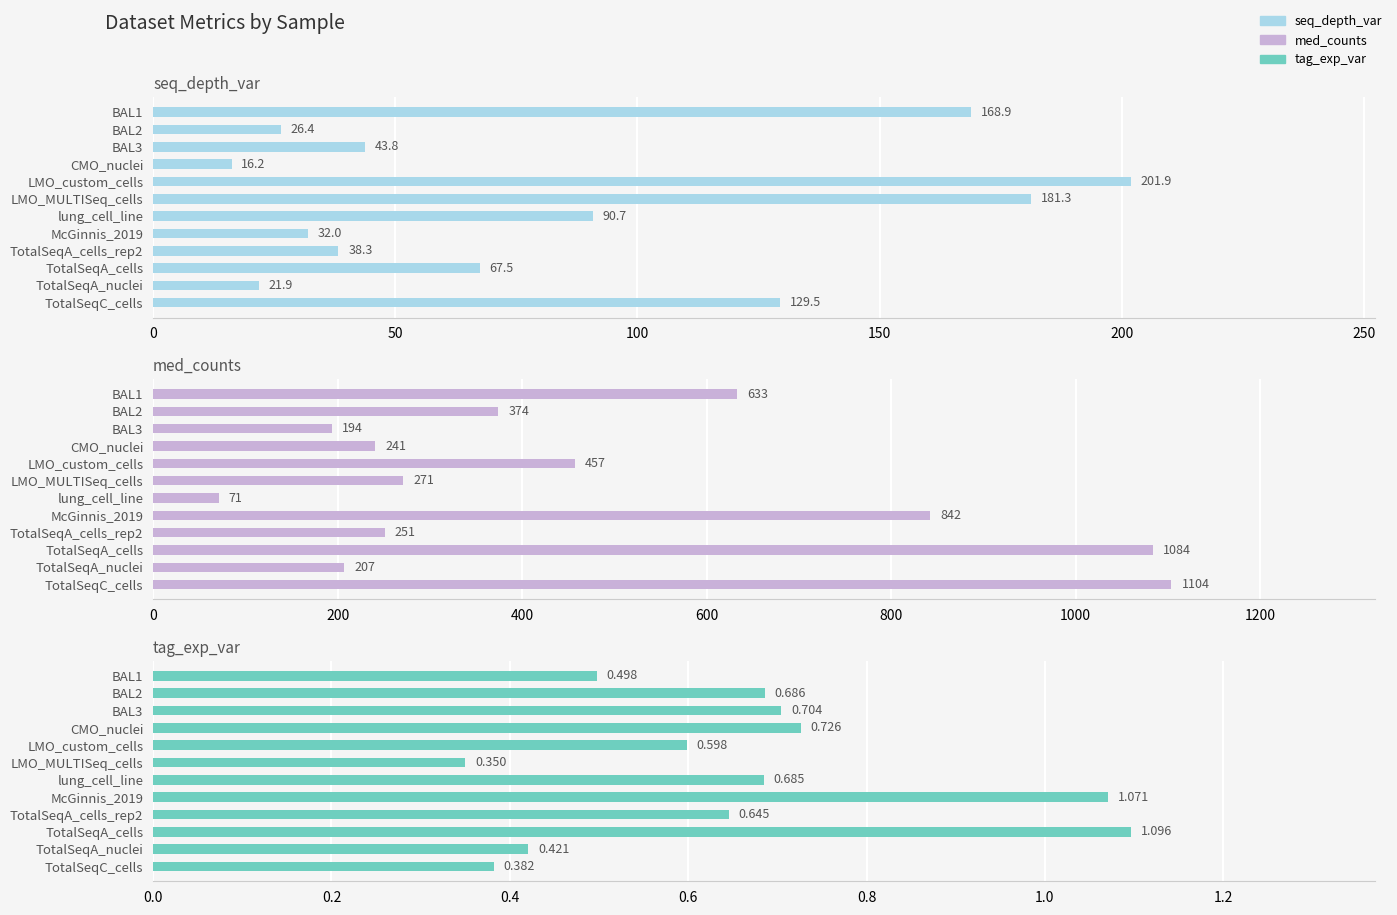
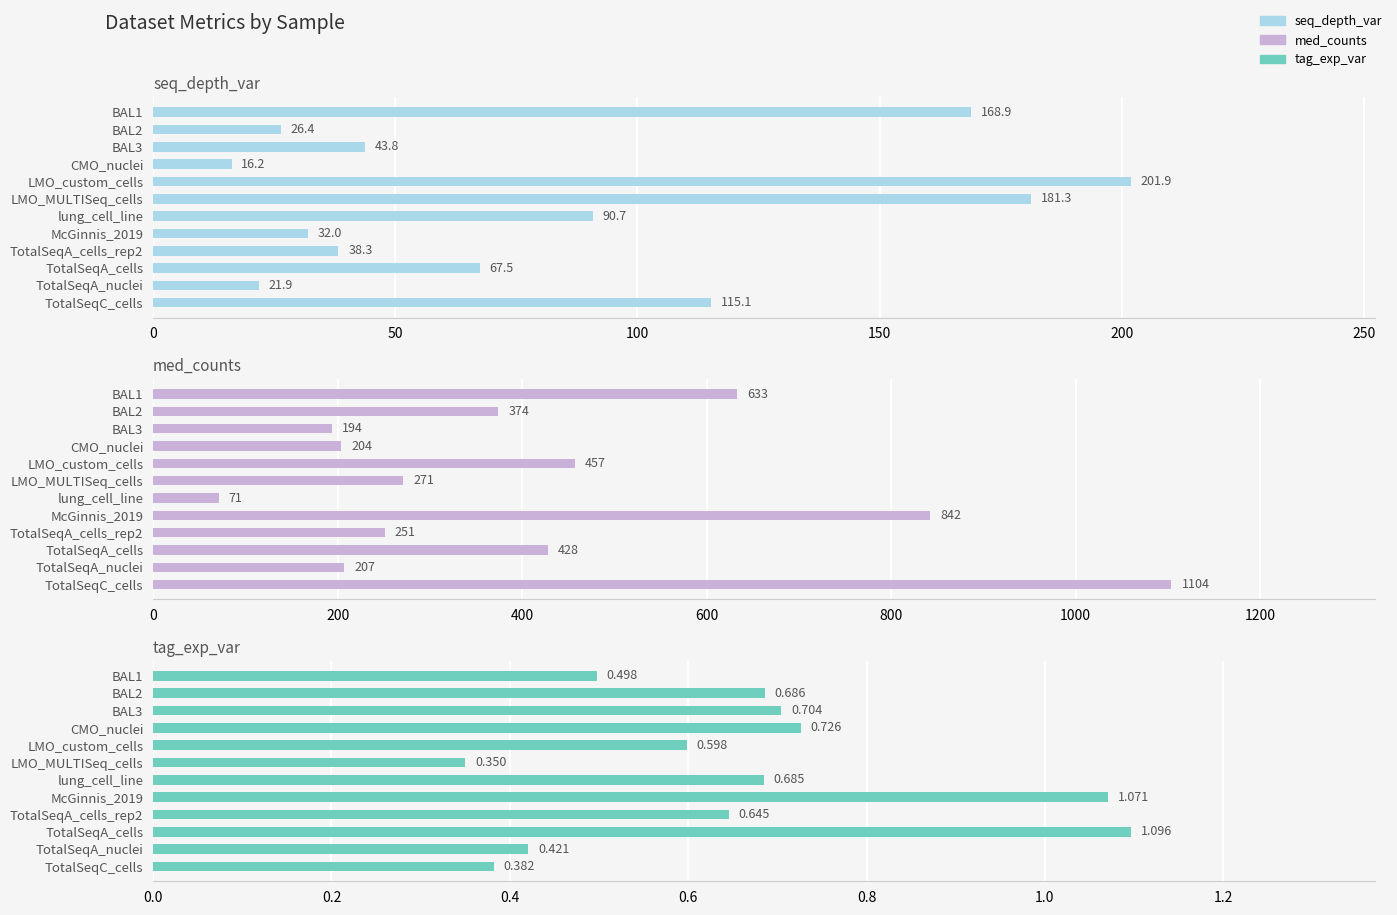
seq_depth_var, TotalSeqC_cells: 129.5 -> 115.1
med_counts, CMO_nuclei: 241 -> 204
med_counts, TotalSeqA_cells: 1084 -> 428
